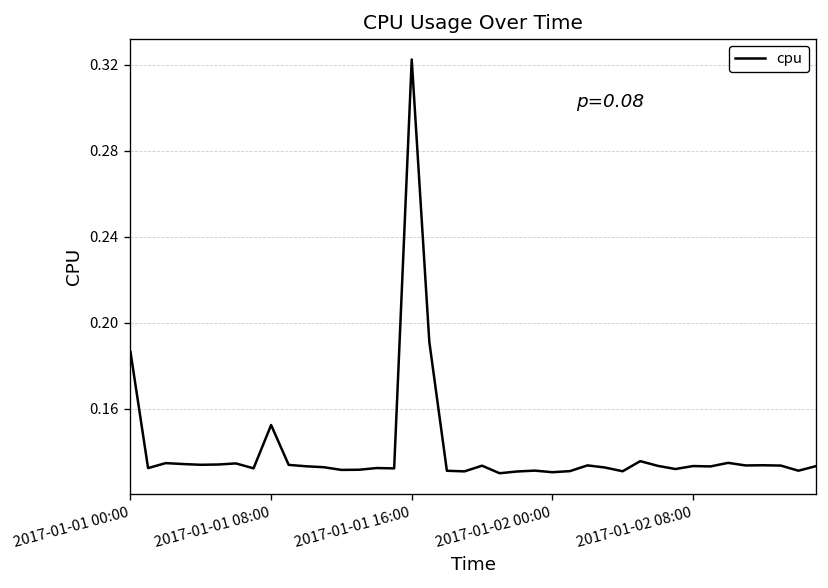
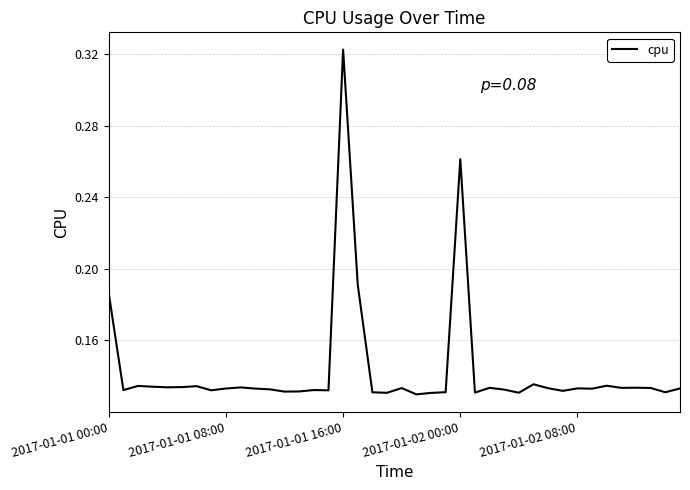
2017-01-01 08:00: 0.152 -> 0.133
2017-01-02 00:00: 0.130 -> 0.261
